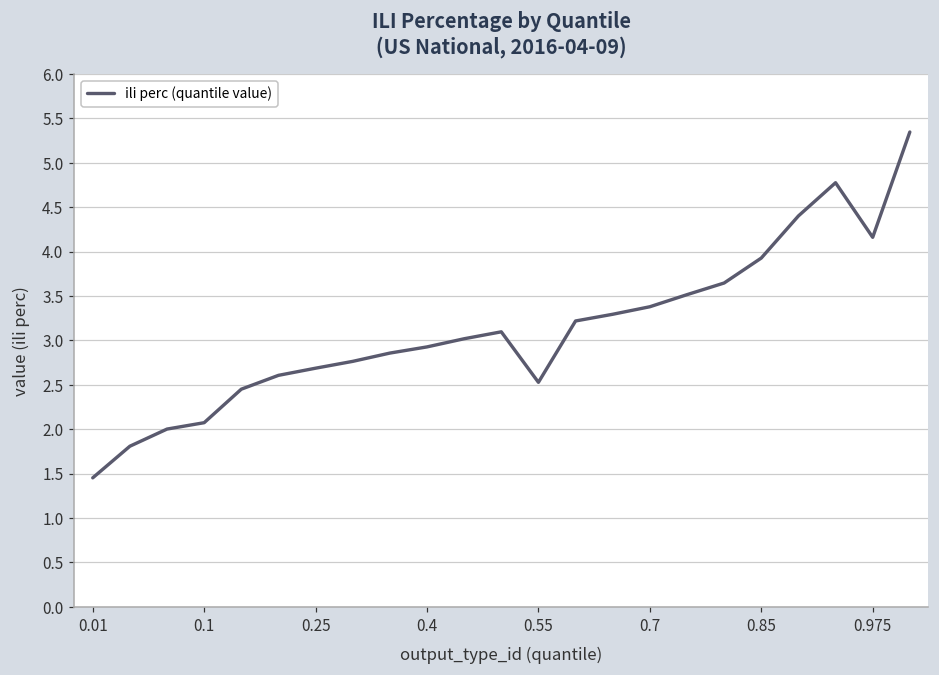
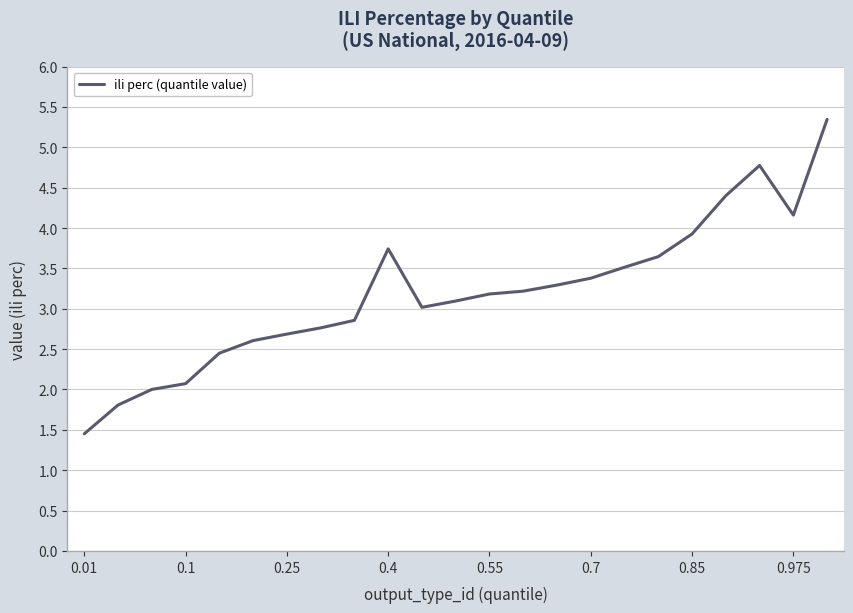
0.4: 2.9 -> 3.7
0.55: 2.5 -> 3.2
